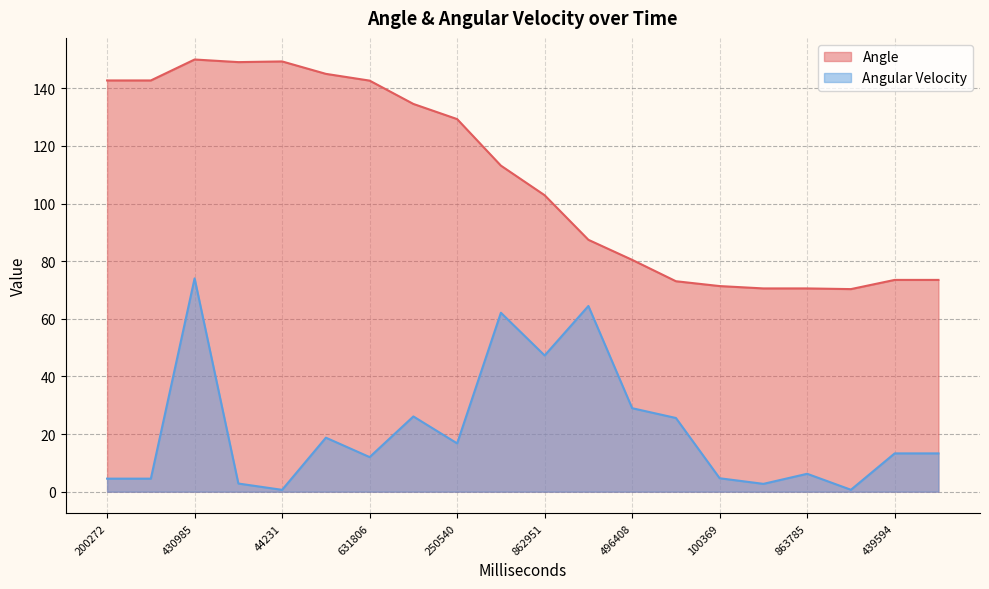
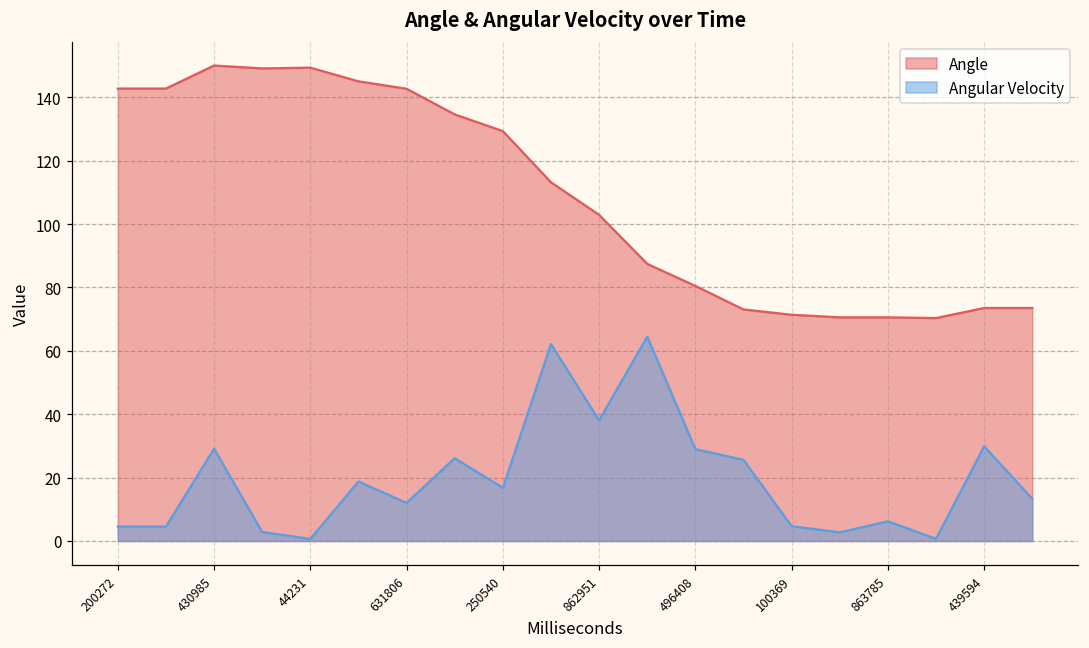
Angular Velocity, 430985: 74 -> 29
Angular Velocity, 862951: 47 -> 38
Angular Velocity, 439594: 13 -> 30
